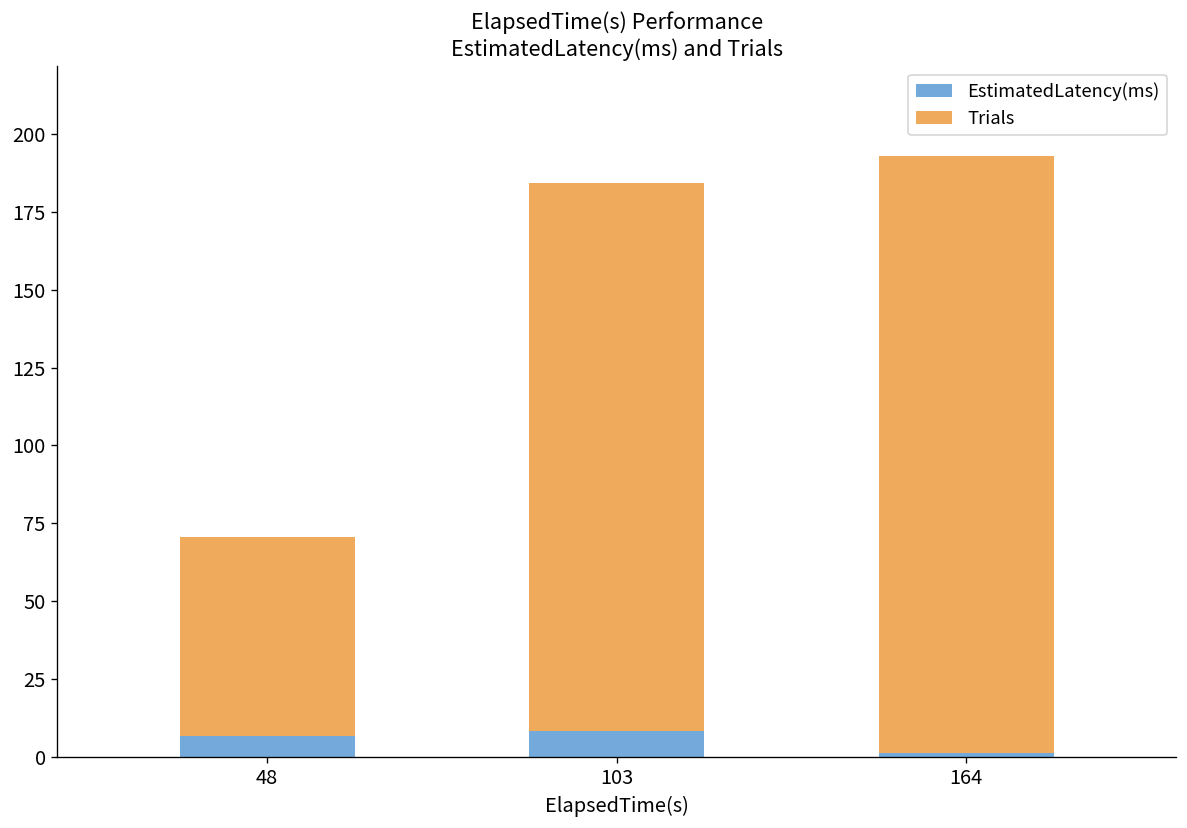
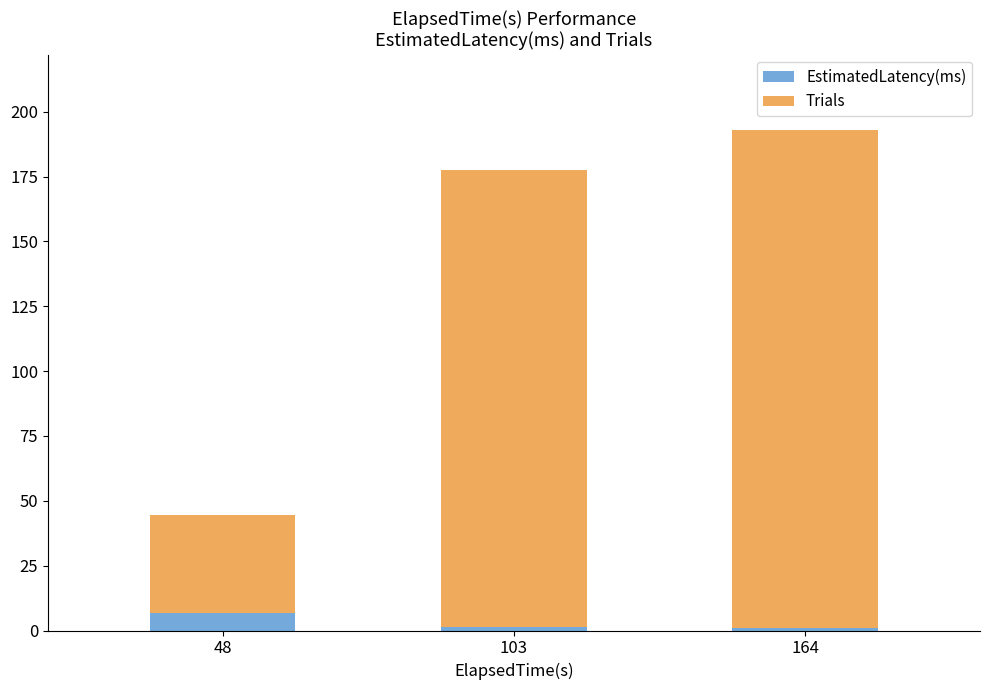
Trials, 48: 64 -> 38
EstimatedLatency(ms), 103: 8 -> 1
